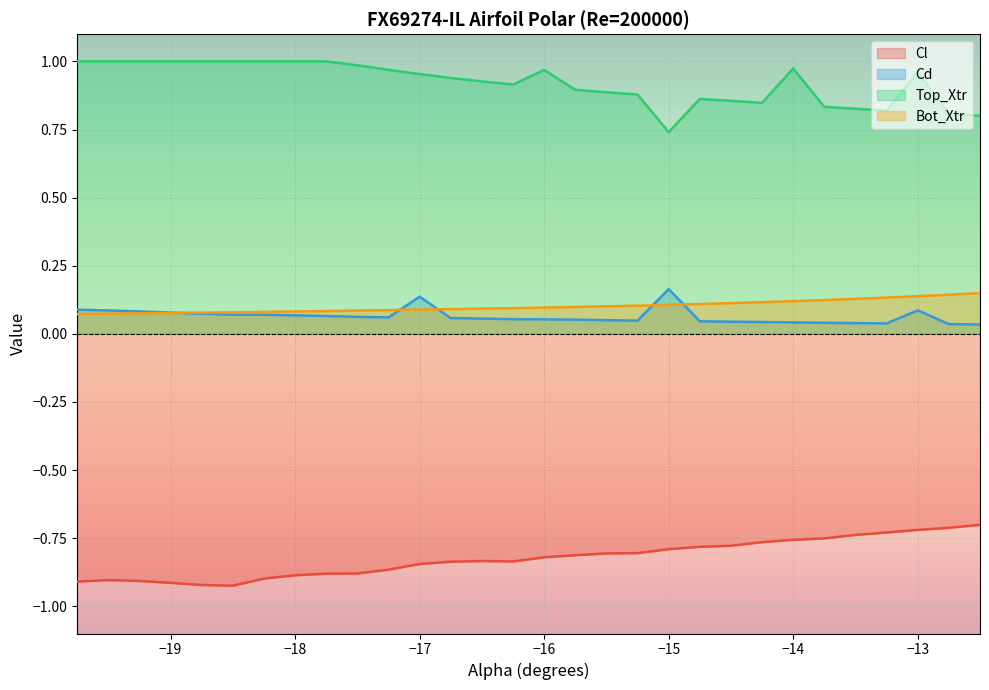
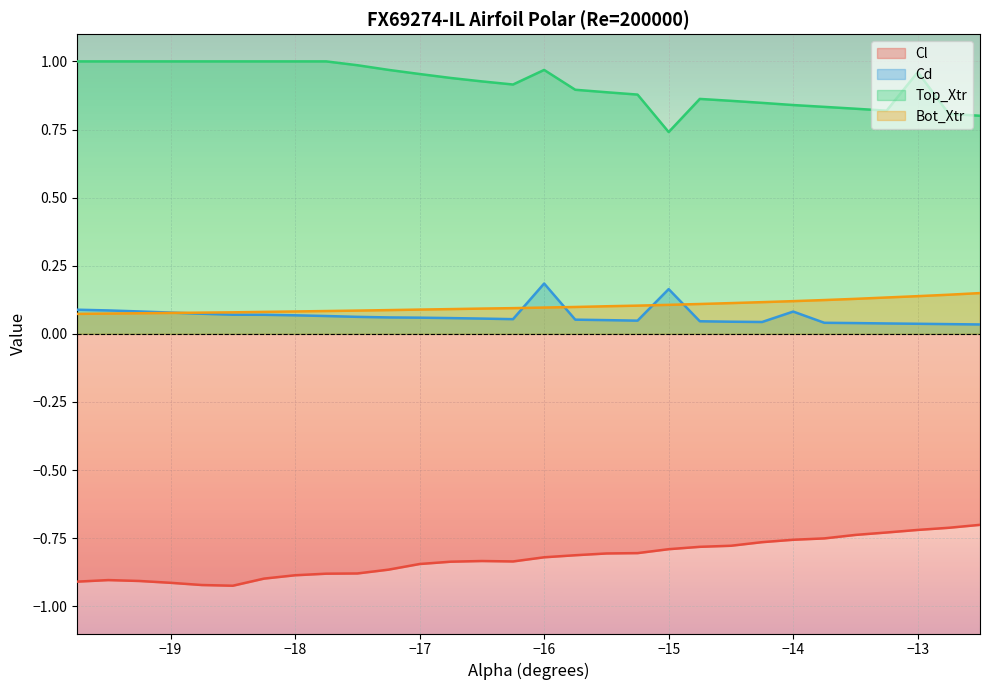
Cd, −17: 0.14 -> 0.06
Cd, −16: 0.05 -> 0.18
Cd, −14: 0.04 -> 0.08
Top_Xtr, −14: 0.97 -> 0.84
Cd, −13: 0.09 -> 0.04
